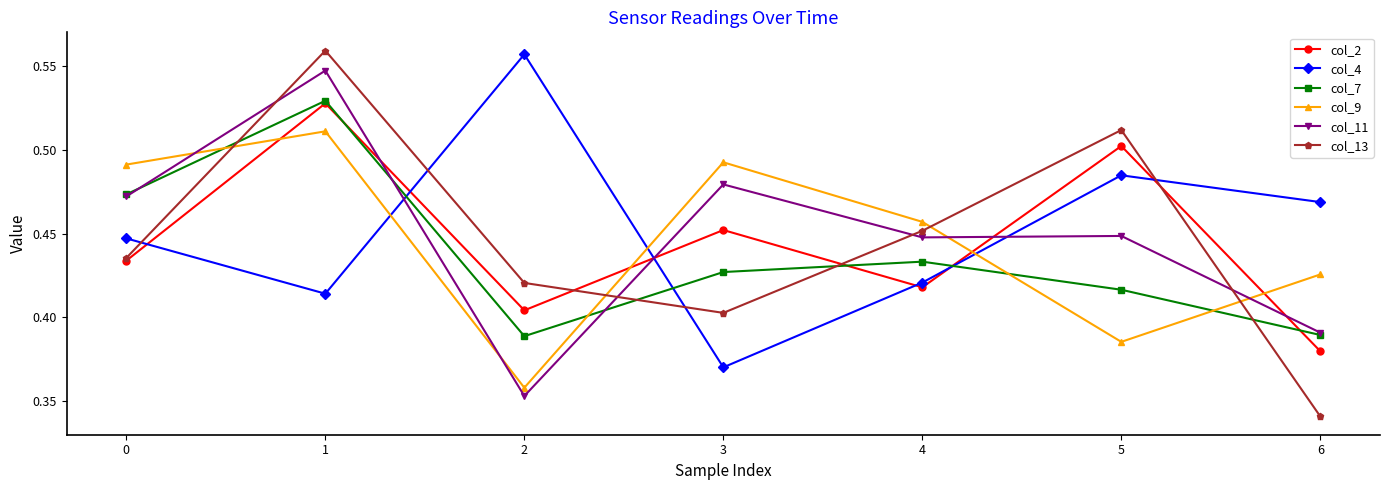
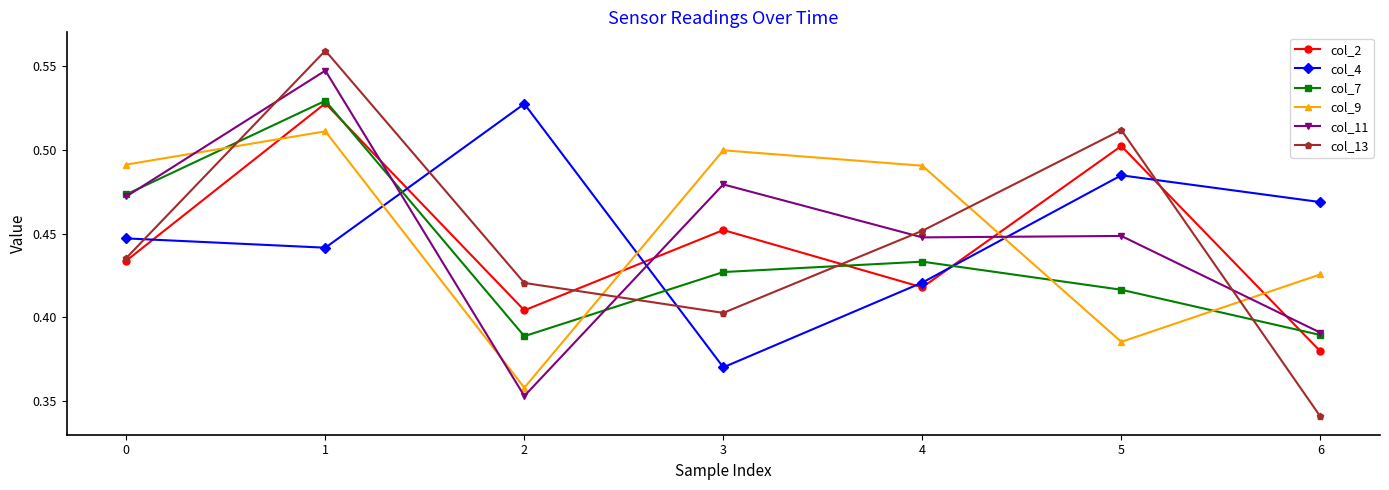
col_4, 1: 0.414 -> 0.442
col_4, 2: 0.557 -> 0.528
col_9, 3: 0.493 -> 0.500
col_9, 4: 0.457 -> 0.491
